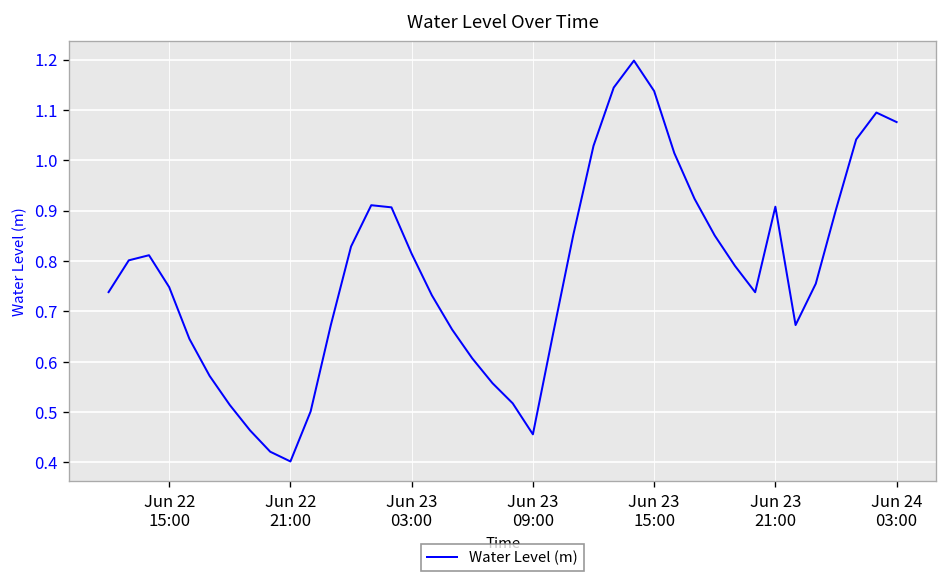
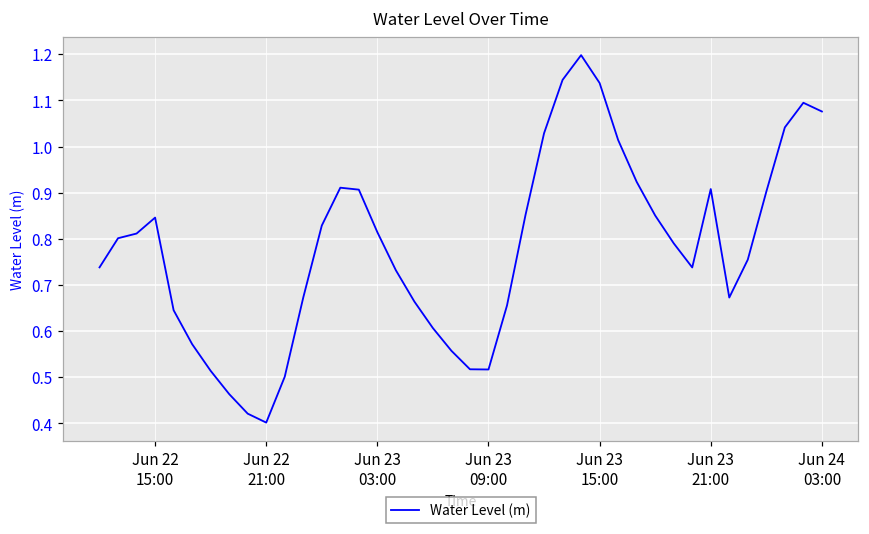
Jun 22 15:00: 0.75 -> 0.85
Jun 23 09:00: 0.46 -> 0.52
